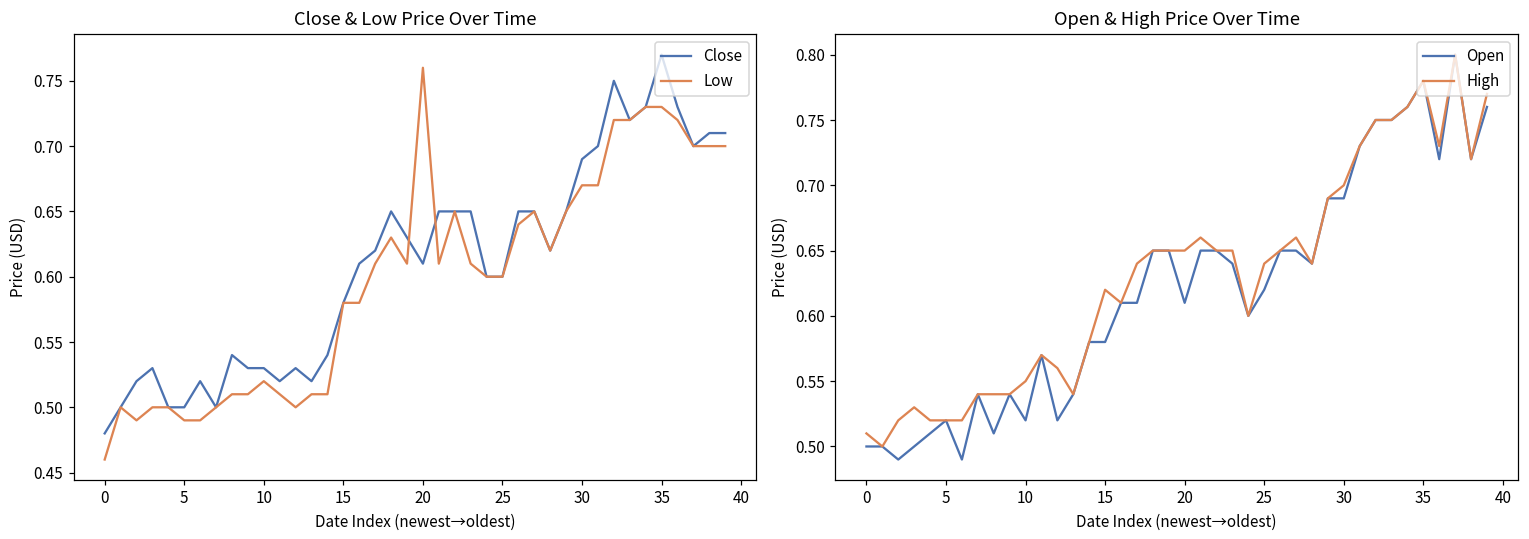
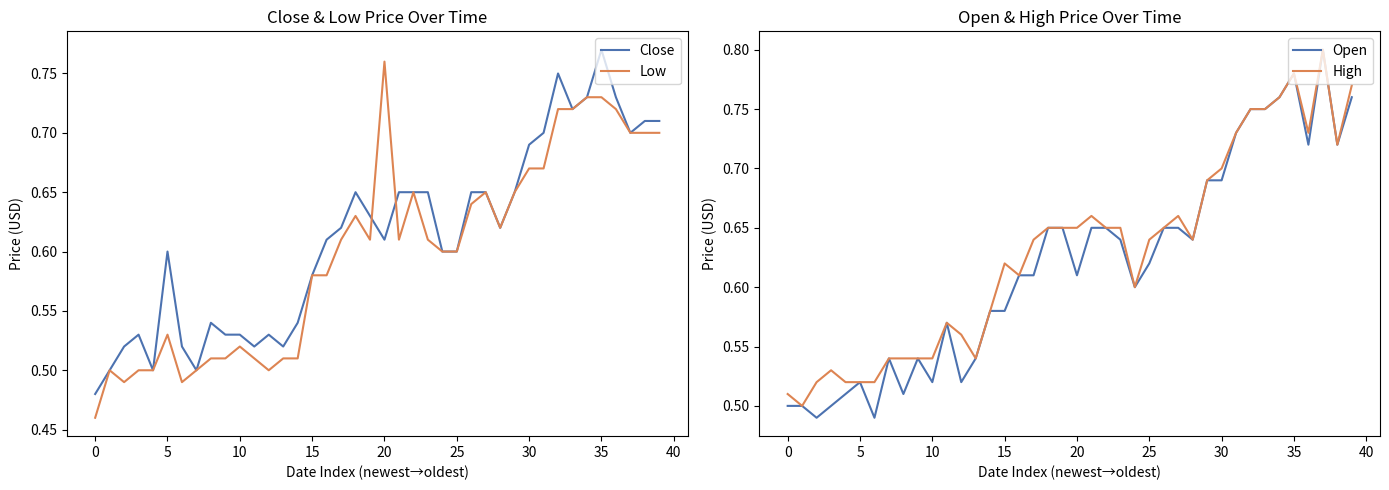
Close & Low Price Over Time, Close, 5: 0.5 -> 0.6
Close & Low Price Over Time, Low, 5: 0.49 -> 0.53
Open & High Price Over Time, High, 10: 0.55 -> 0.54
